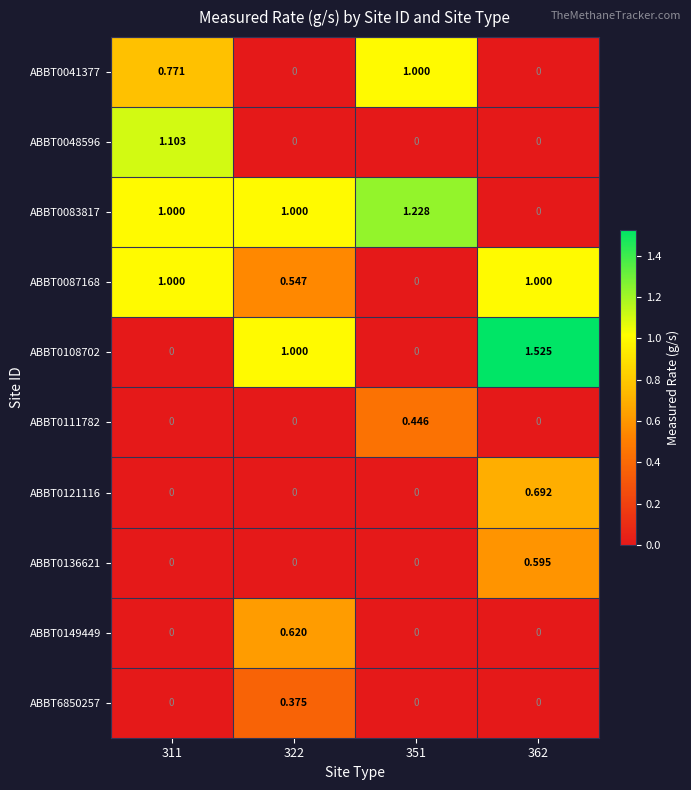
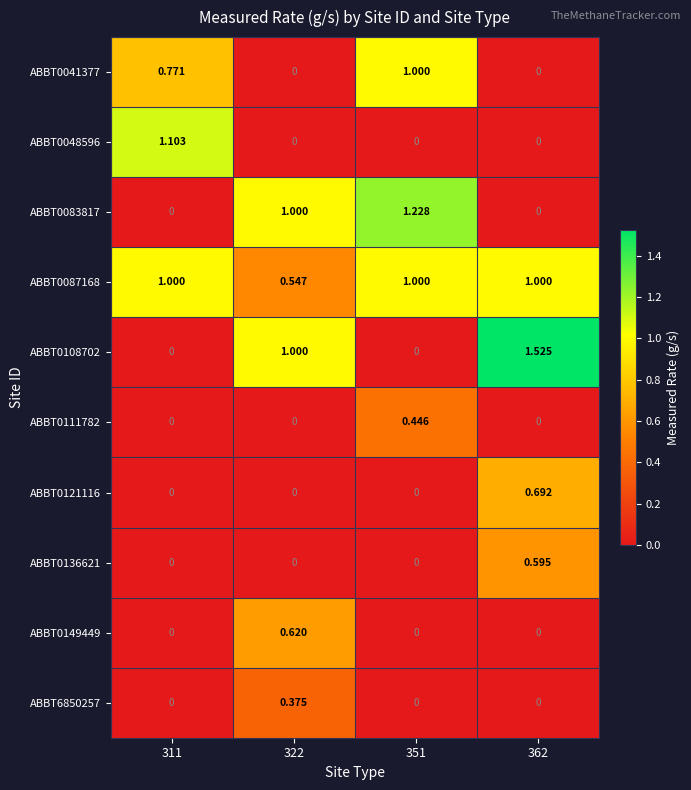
ABBT0083817, 311: 1.000 -> 0
ABBT0087168, 351: 0 -> 1.000
